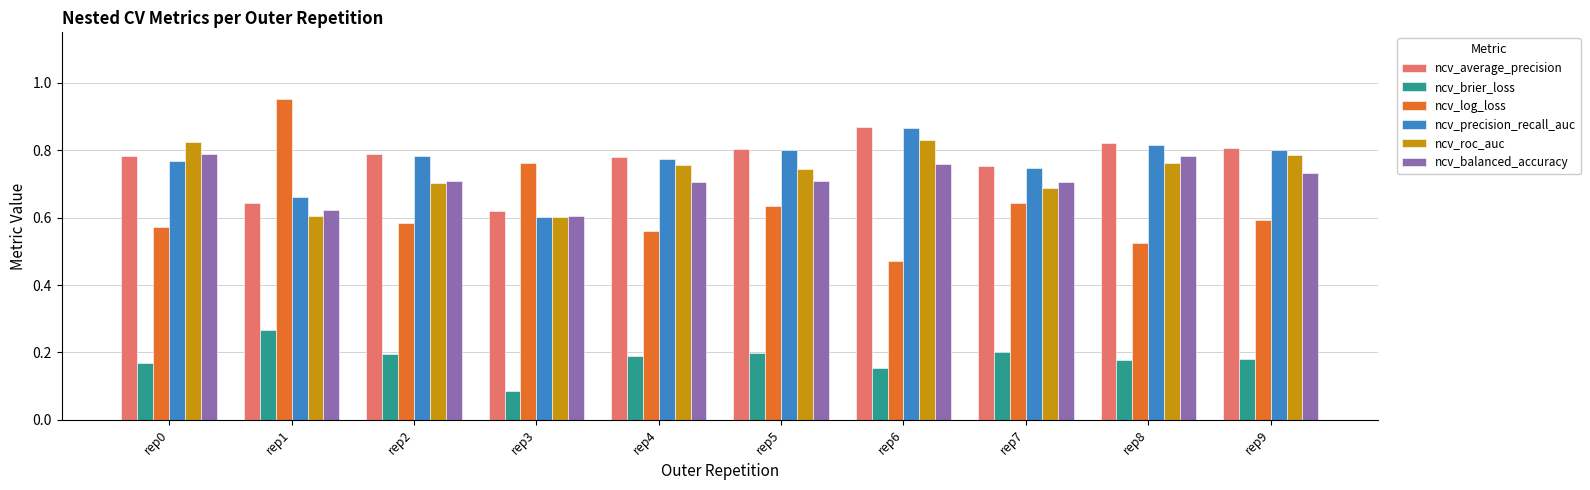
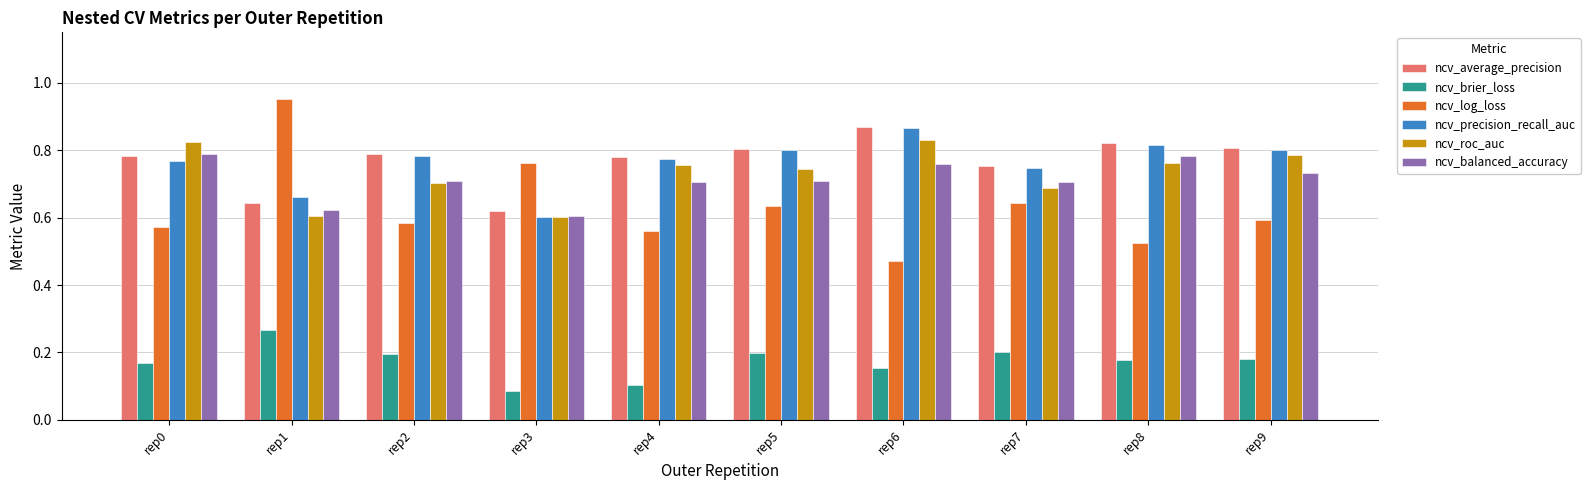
ncv_brier_loss, rep4: 0.19 -> 0.10
